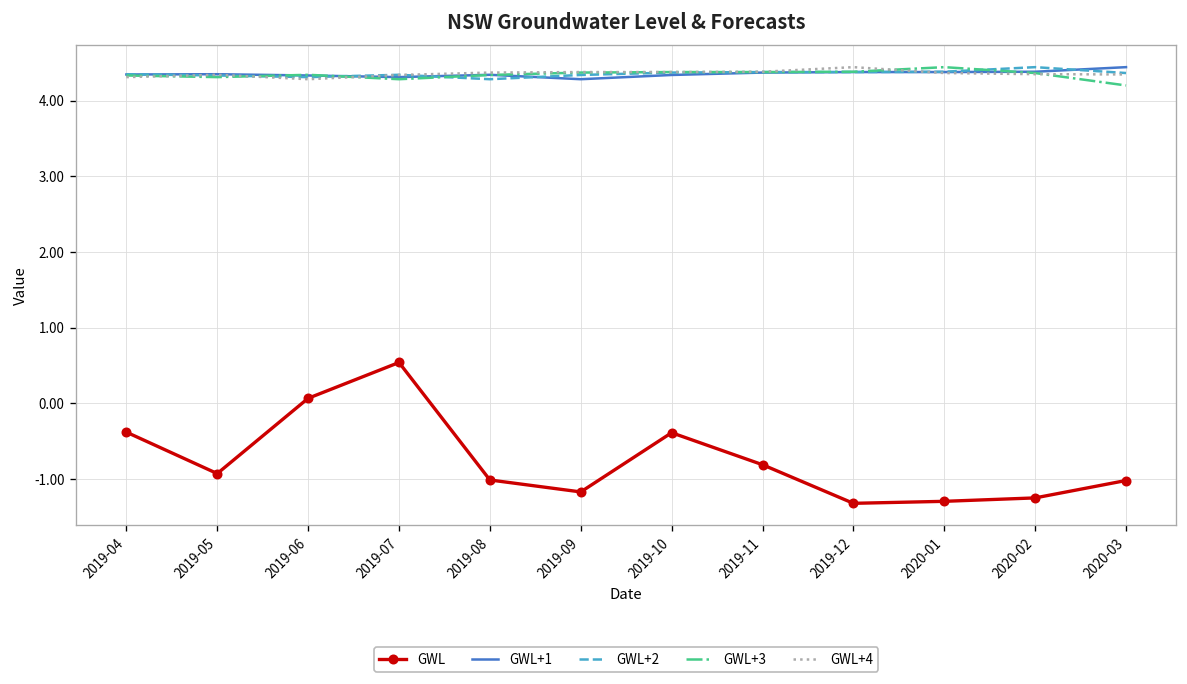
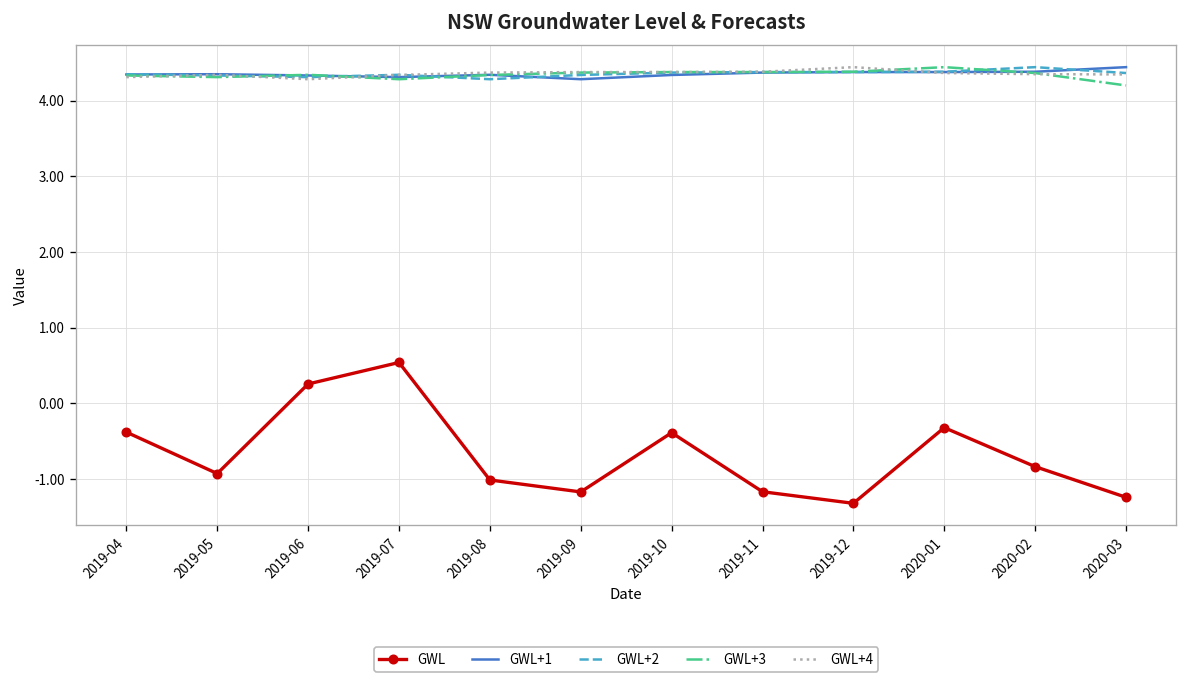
GWL, 2019-06: 0.1 -> 0.3
GWL, 2019-11: -0.8 -> -1.2
GWL, 2020-01: -1.3 -> -0.3
GWL, 2020-02: -1.2 -> -0.8
GWL, 2020-03: -1.0 -> -1.2
